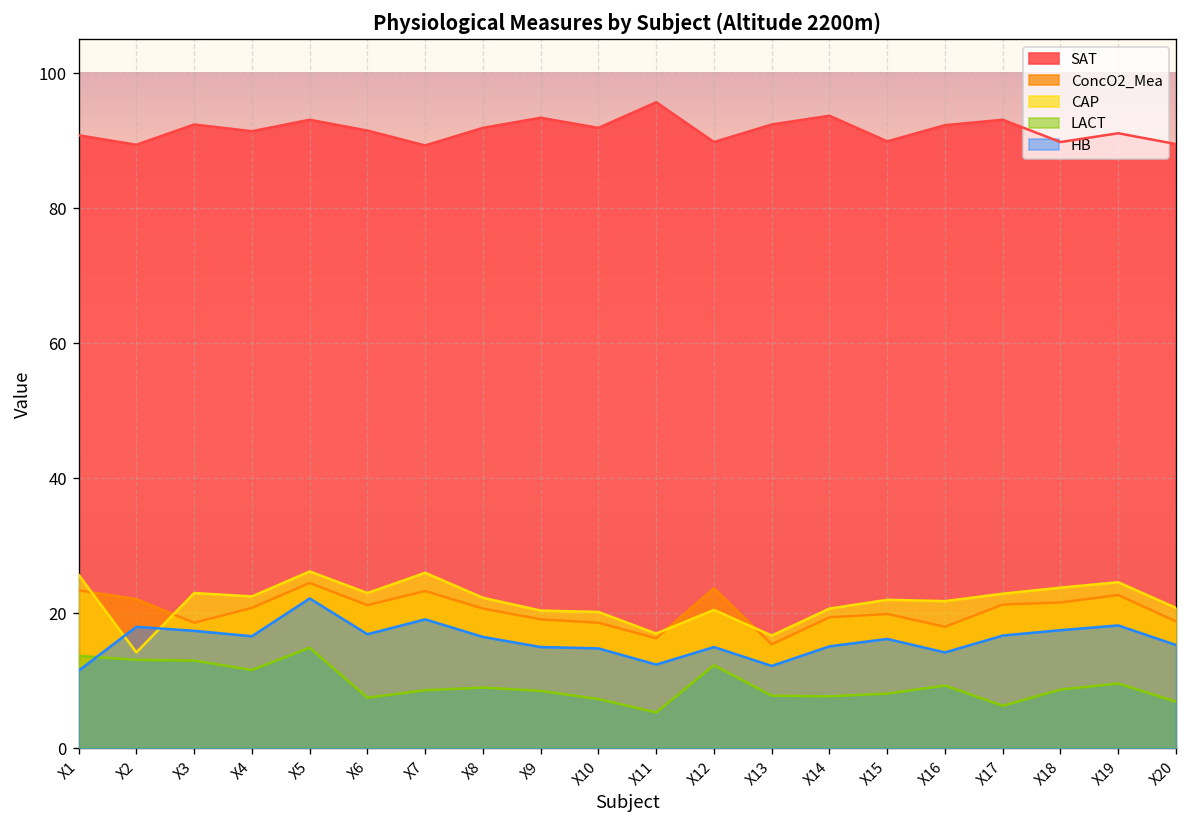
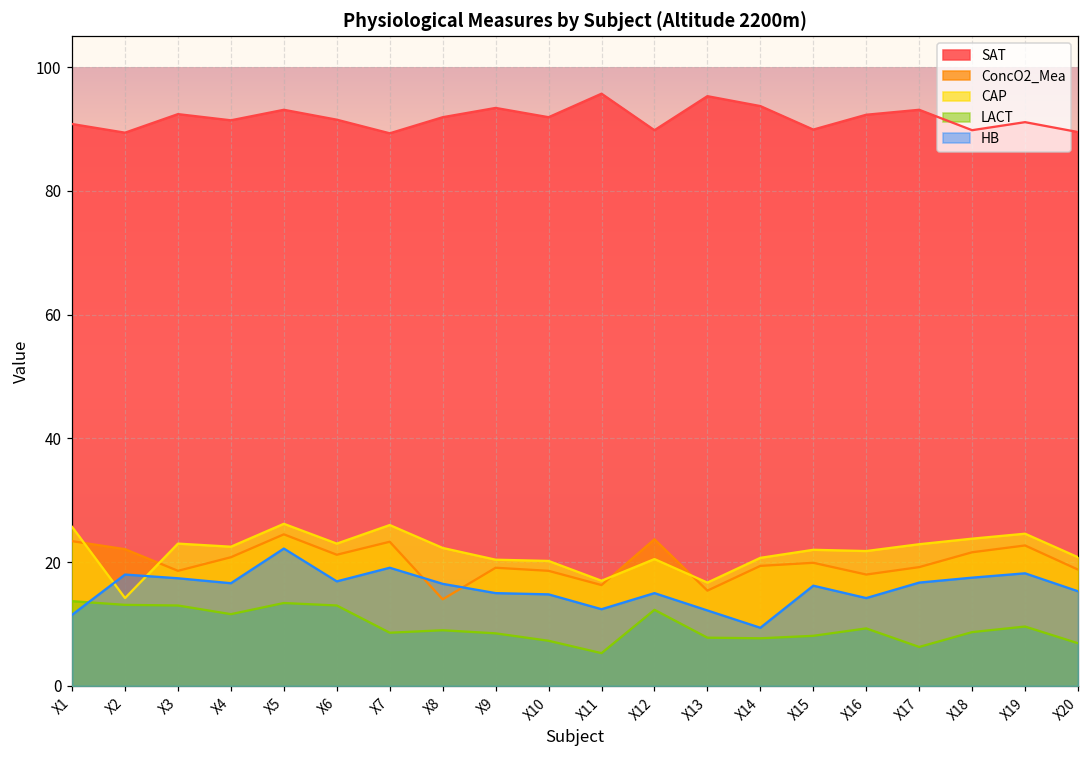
LACT, X5: 15 -> 13
LACT, X6: 8 -> 13
ConcO2_Mea, X8: 21 -> 14
SAT, X13: 92 -> 95
HB, X14: 15 -> 9
ConcO2_Mea, X17: 21 -> 19
